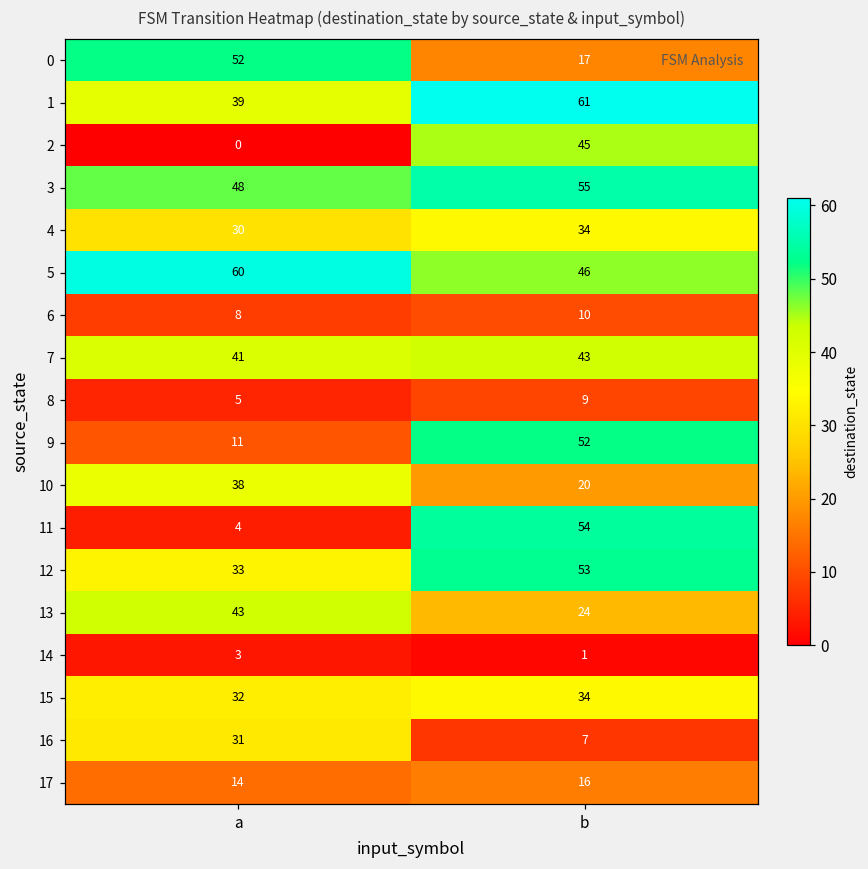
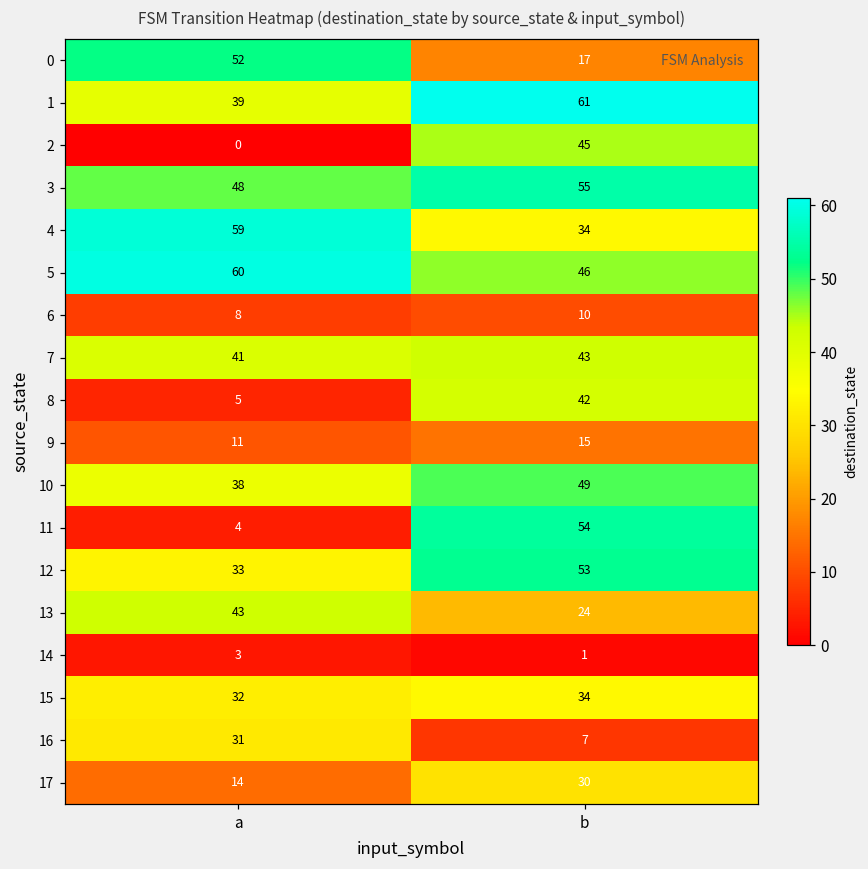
4, a: 30 -> 59
8, b: 9 -> 42
9, b: 52 -> 15
10, b: 20 -> 49
17, b: 16 -> 30
